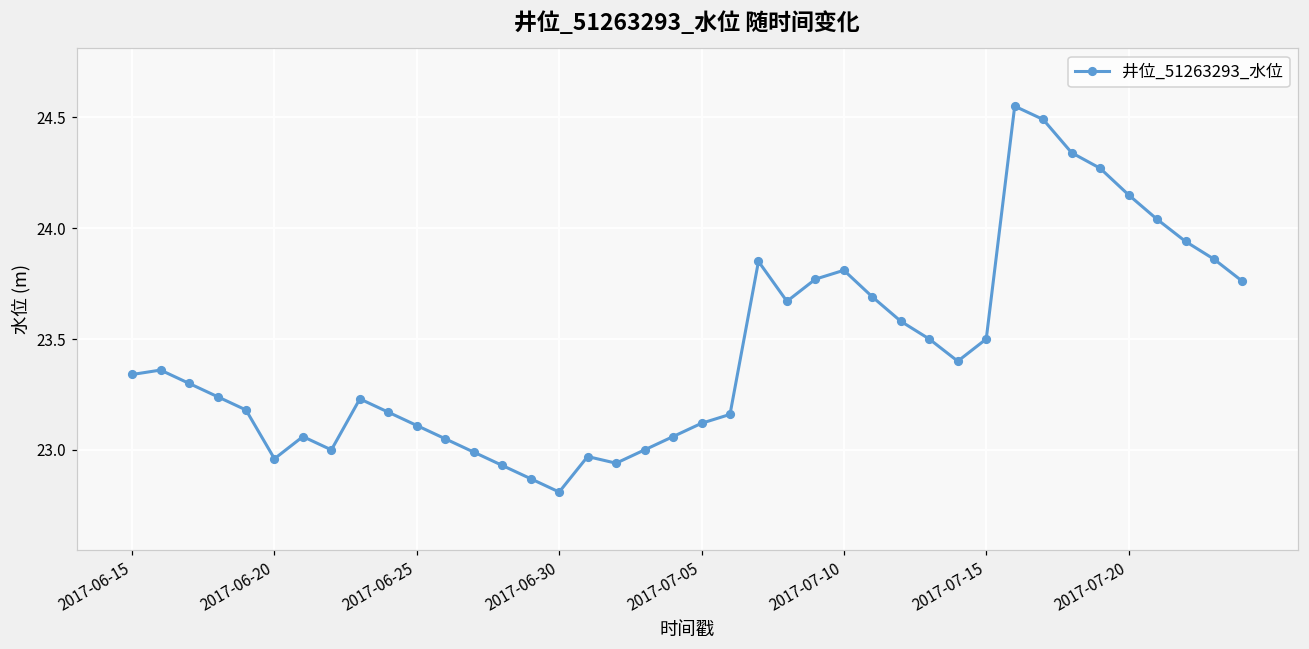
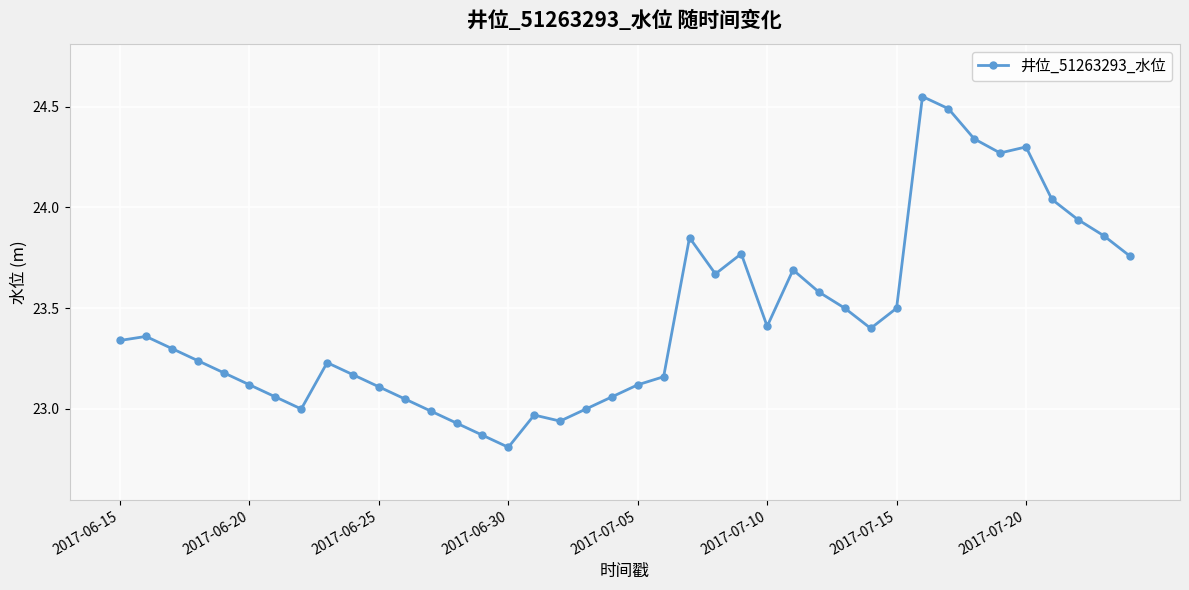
2017-06-20: 22.96 -> 23.12
2017-07-10: 23.81 -> 23.41
2017-07-20: 24.15 -> 24.30
